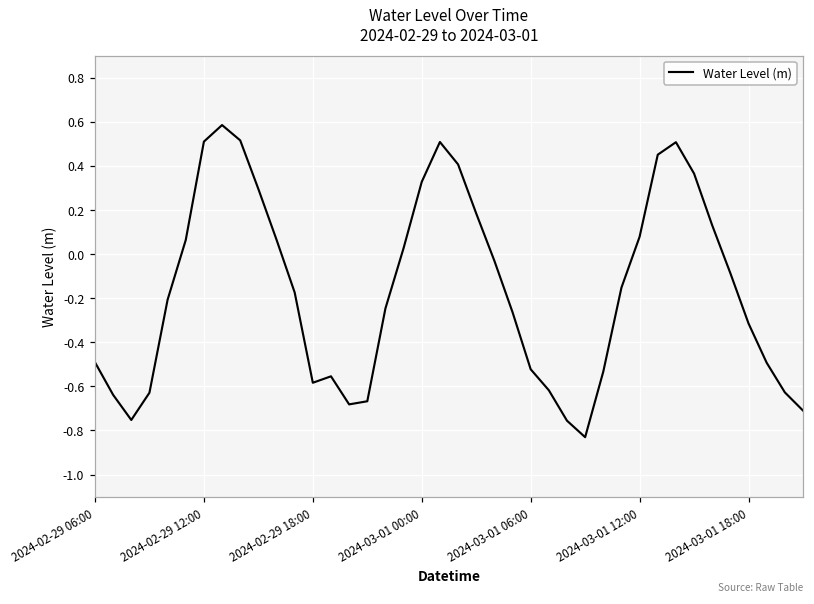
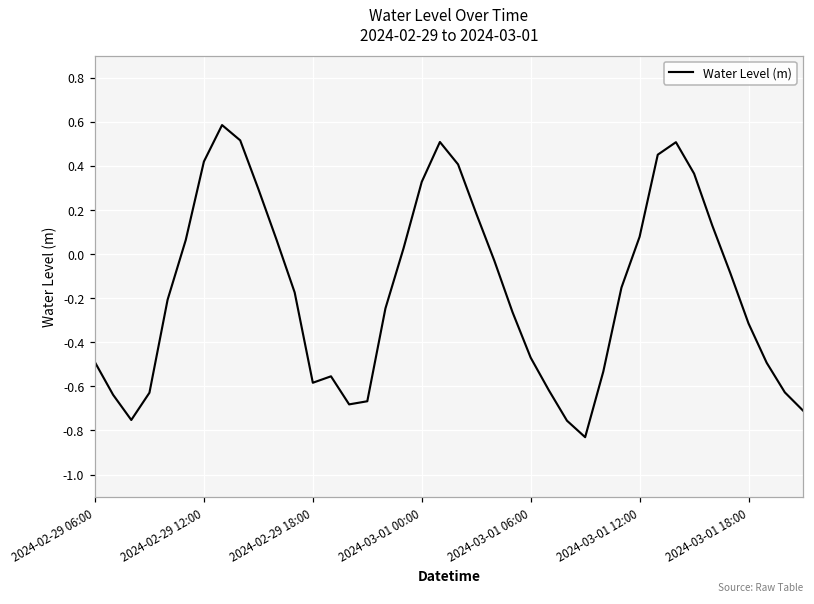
2024-02-29 12:00: 0.51 -> 0.42
2024-03-01 06:00: -0.52 -> -0.47
